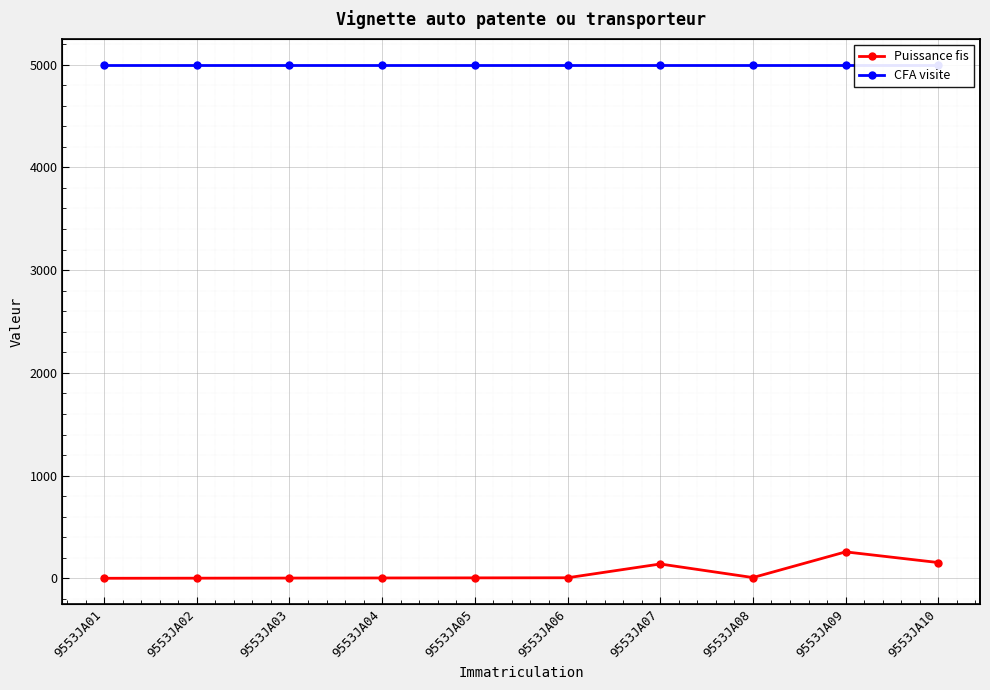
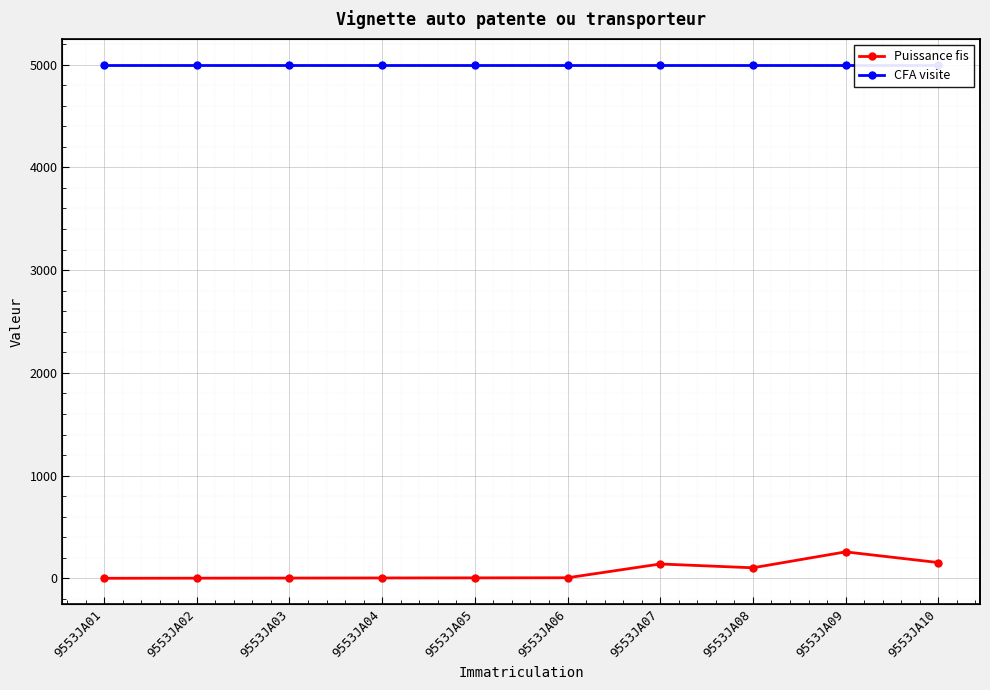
Puissance fis, 9553JA08: 10 -> 100
